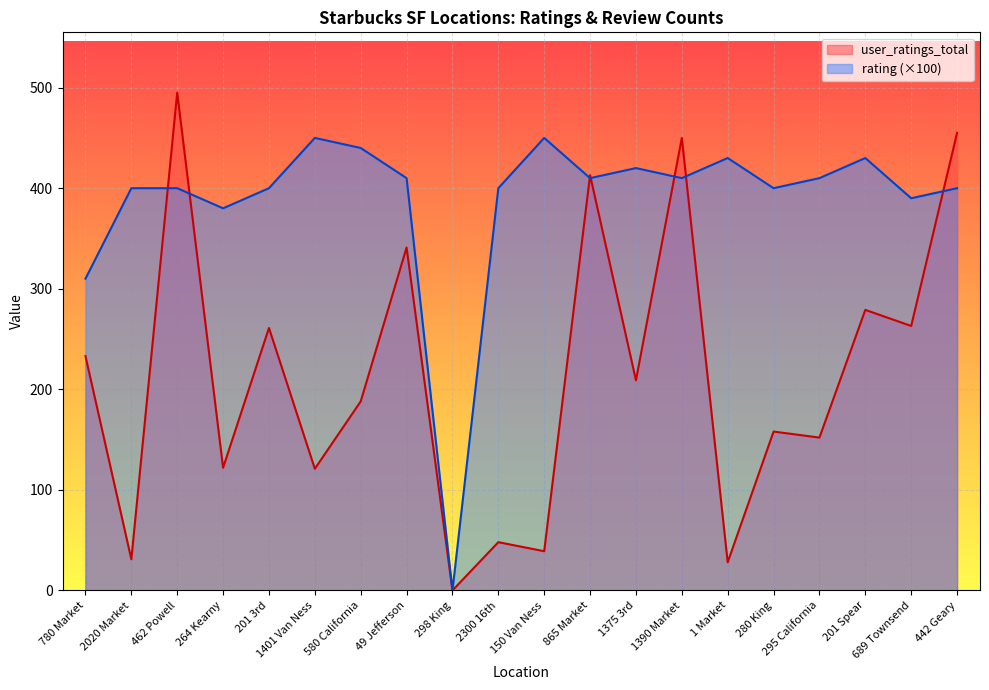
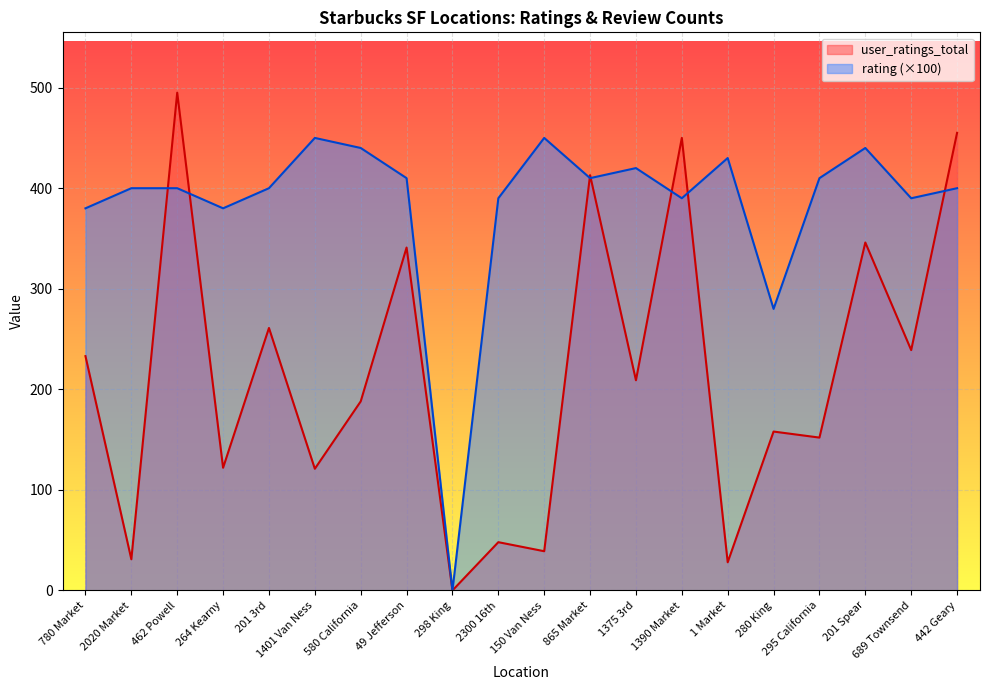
rating (×100), 780 Market: 310 -> 380
rating (×100), 2300 16th: 400 -> 390
rating (×100), 1390 Market: 410 -> 390
rating (×100), 280 King: 400 -> 280
user_ratings_total, 201 Spear: 279 -> 346
rating (×100), 201 Spear: 430 -> 440
user_ratings_total, 689 Townsend: 263 -> 239
